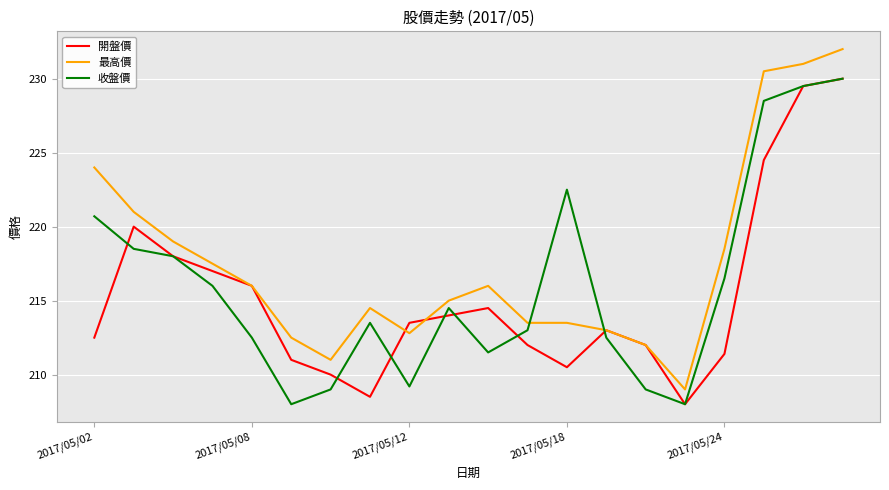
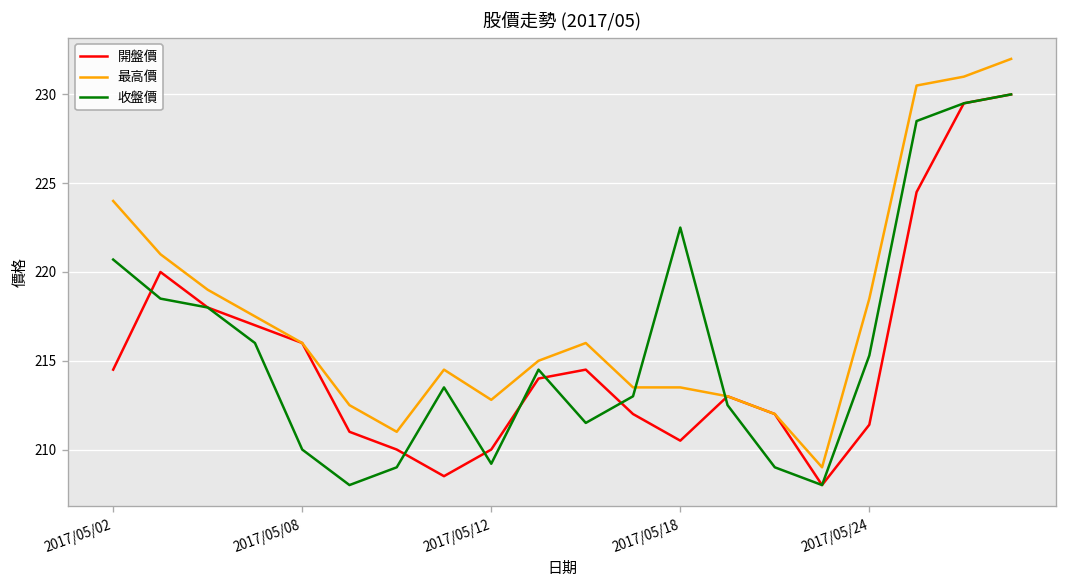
開盤價, 2017/05/02: 212.5 -> 214.5
收盤價, 2017/05/08: 212.5 -> 210.0
開盤價, 2017/05/12: 213.5 -> 210.0
收盤價, 2017/05/24: 216.5 -> 215.3
